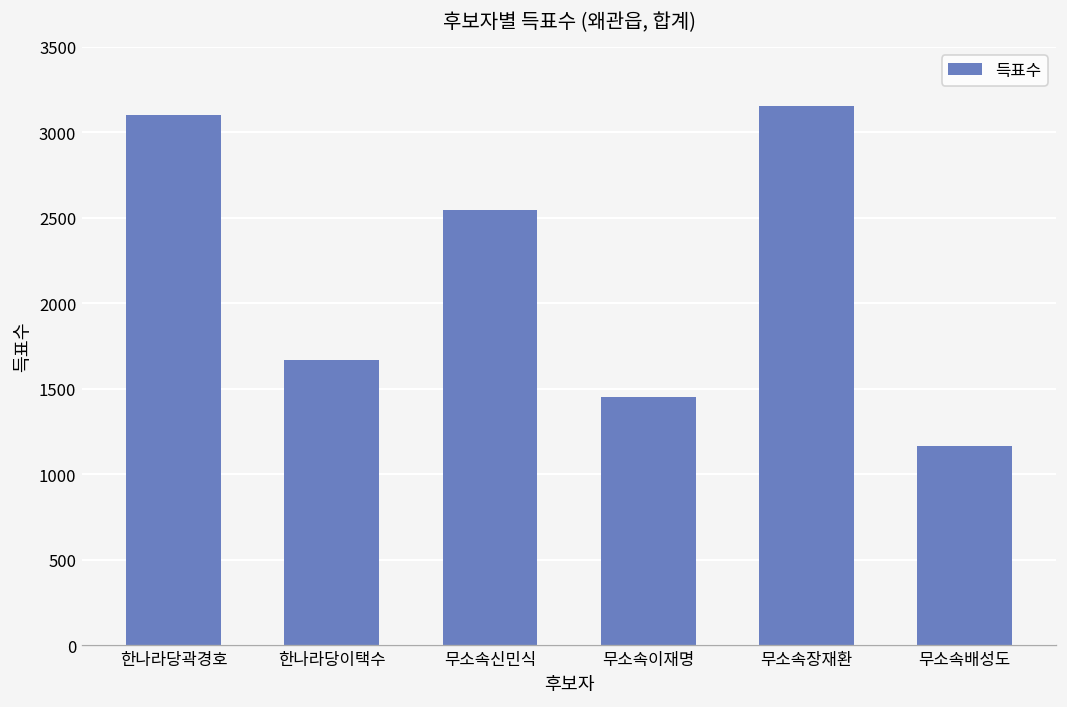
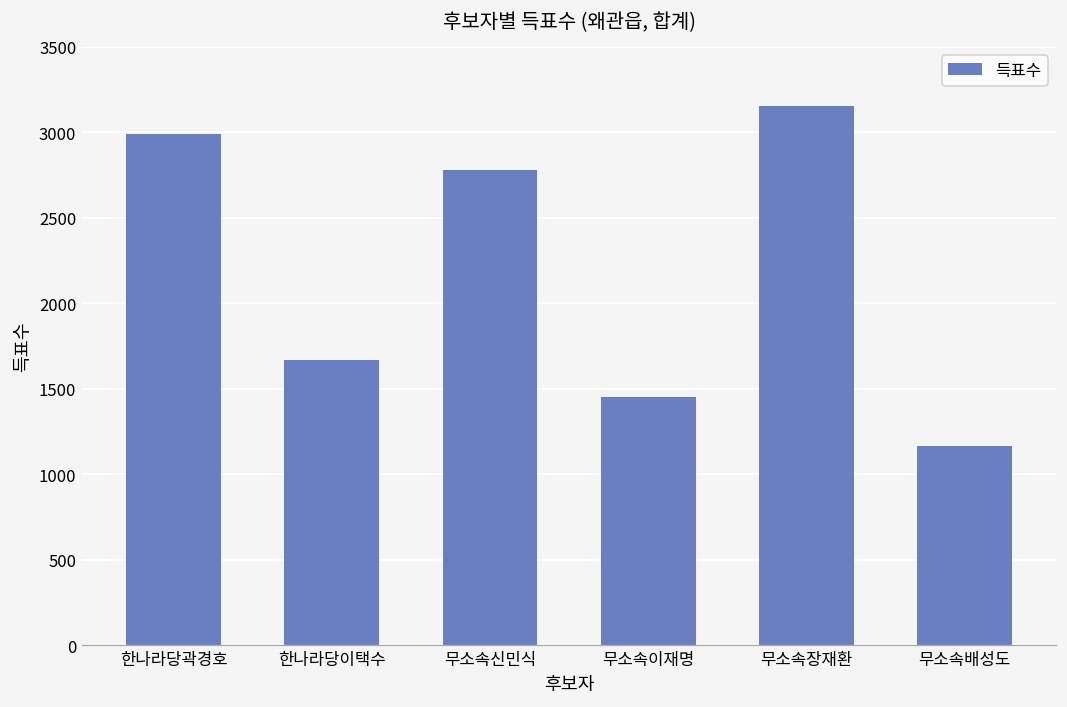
한나라당곽경호: 3100 -> 2990
무소속신민식: 2550 -> 2780
